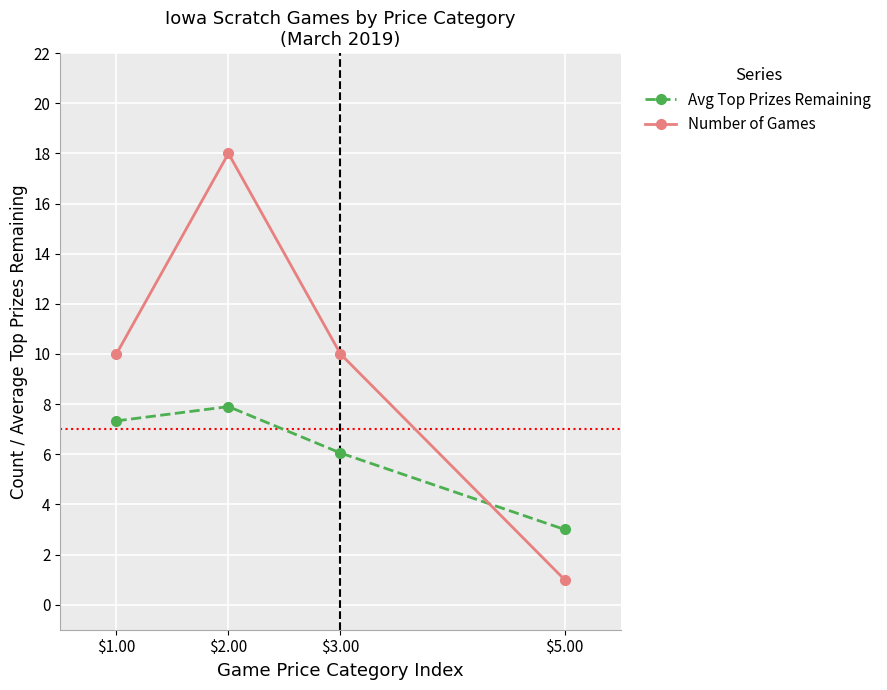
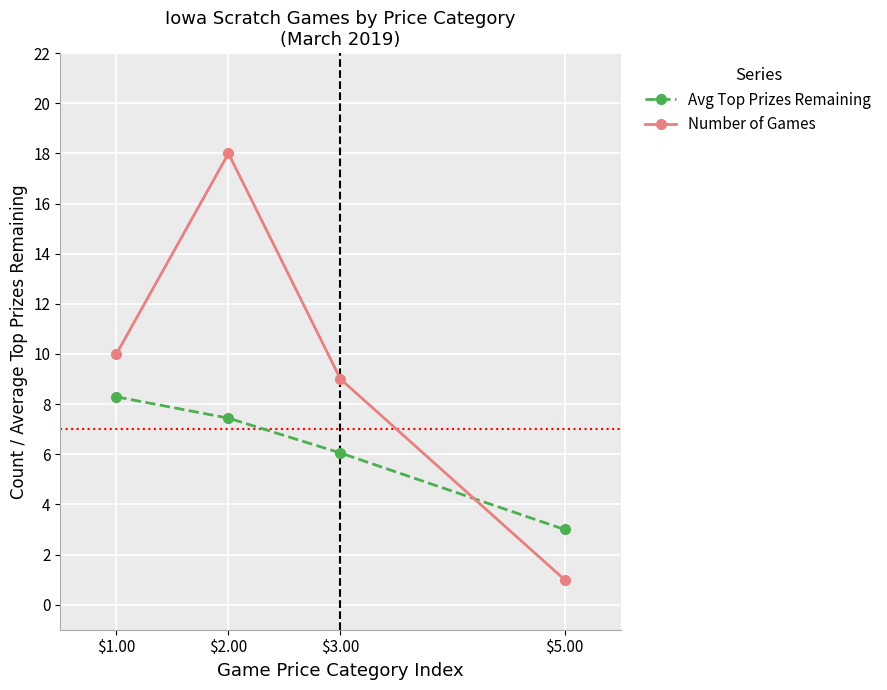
Avg Top Prizes Remaining, $1.00: 7.3 -> 8.3
Avg Top Prizes Remaining, $2.00: 7.9 -> 7.4
Number of Games, $3.00: 10 -> 9
